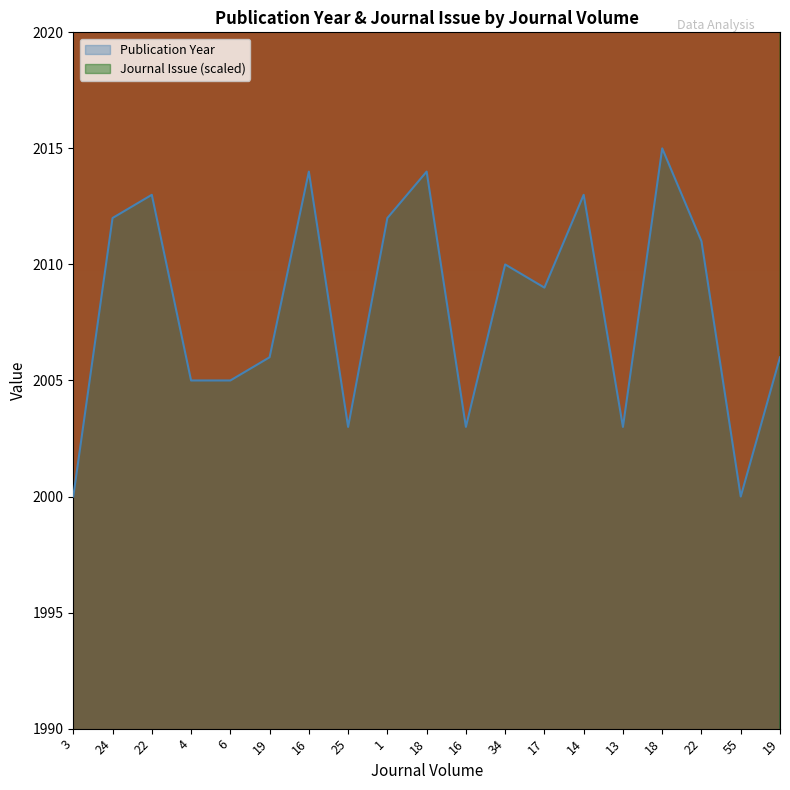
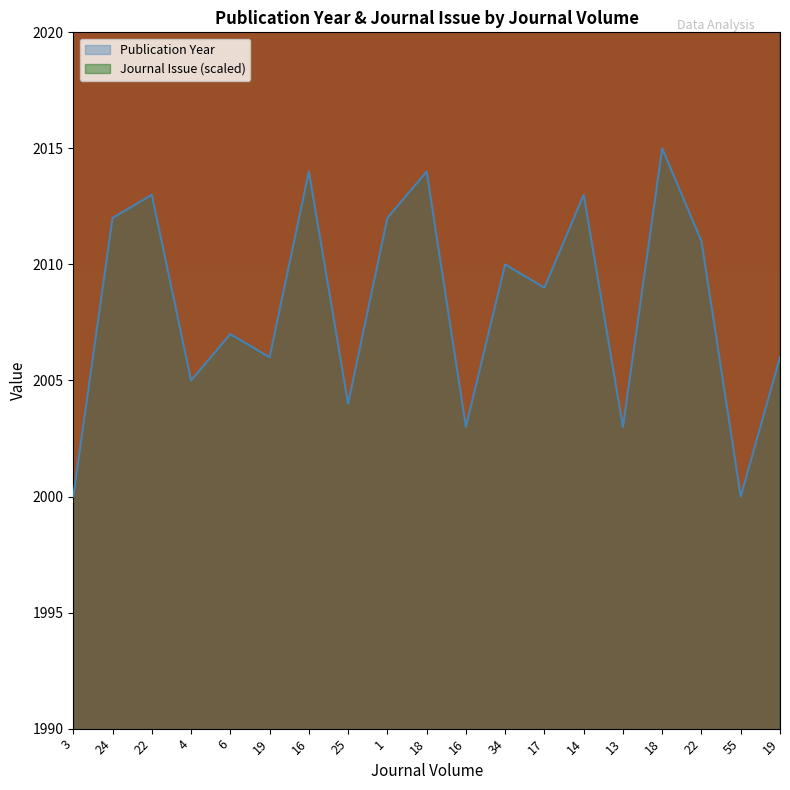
Publication Year, 6: 2005 -> 2007
Publication Year, 25: 2003 -> 2004
